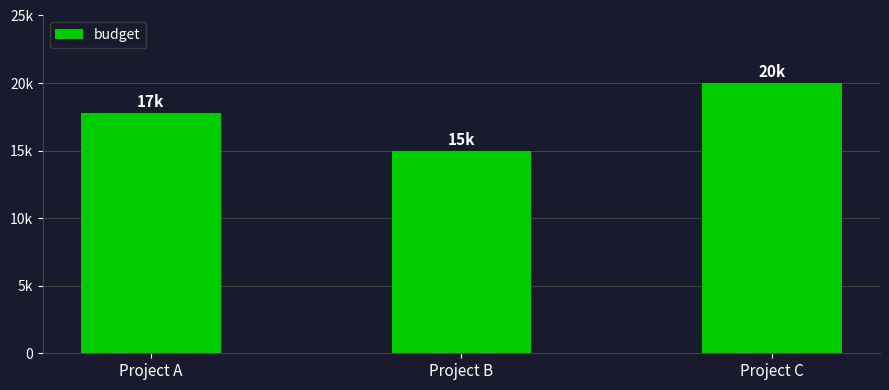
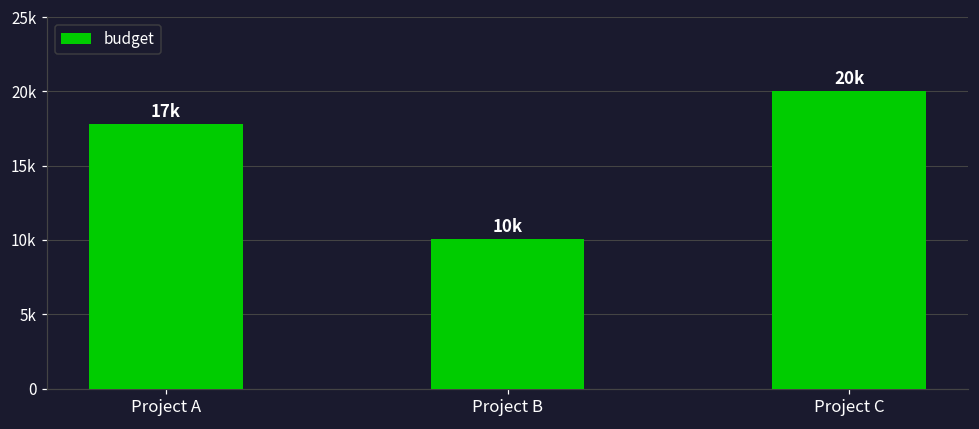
Project B: 15k -> 10k
